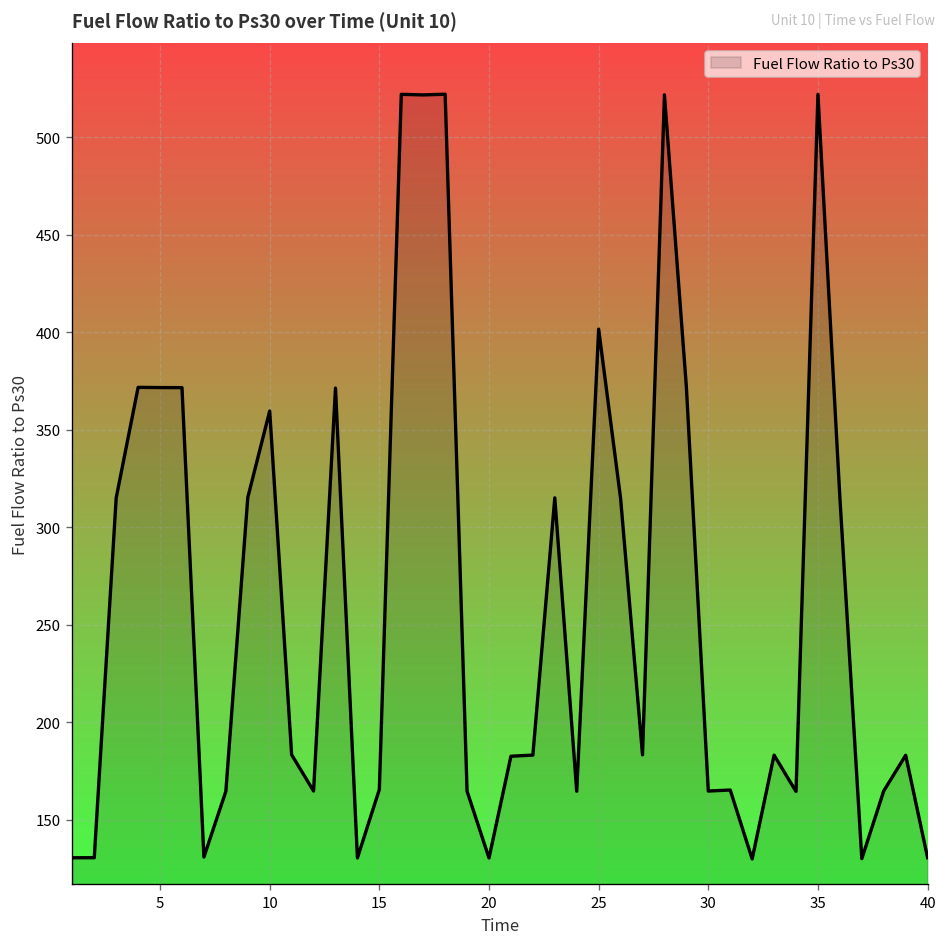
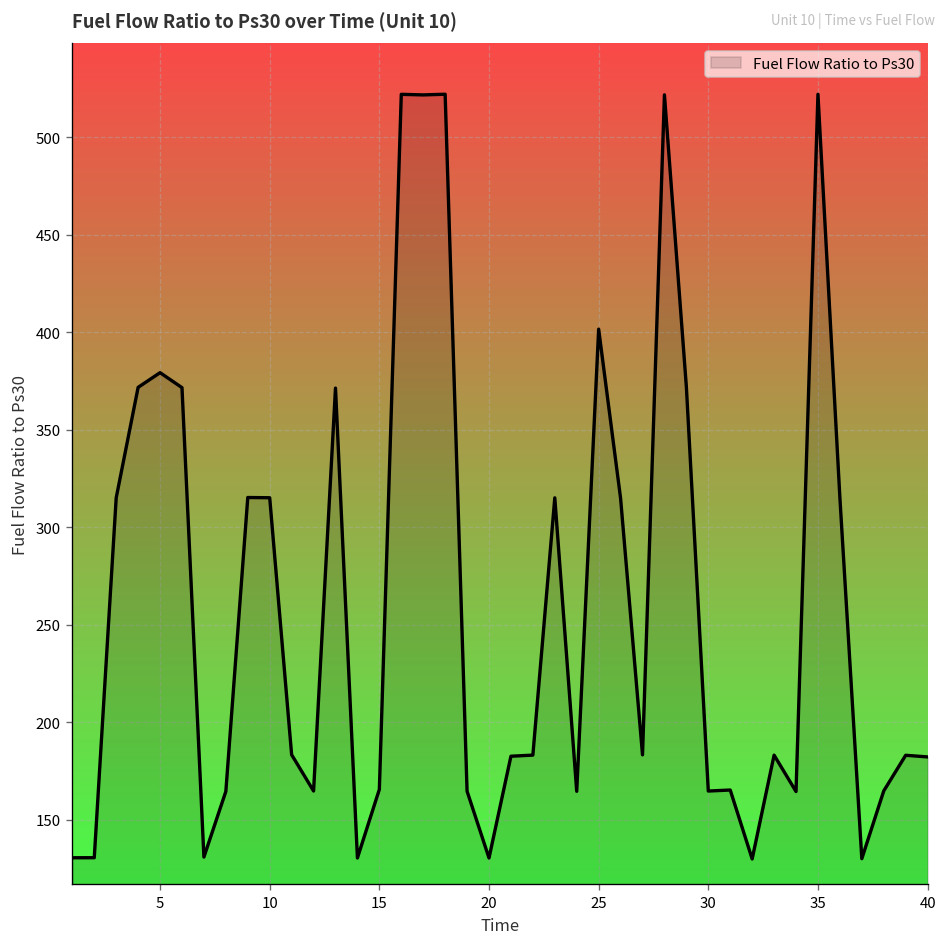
5: 372 -> 379
10: 360 -> 315
40: 131 -> 182
